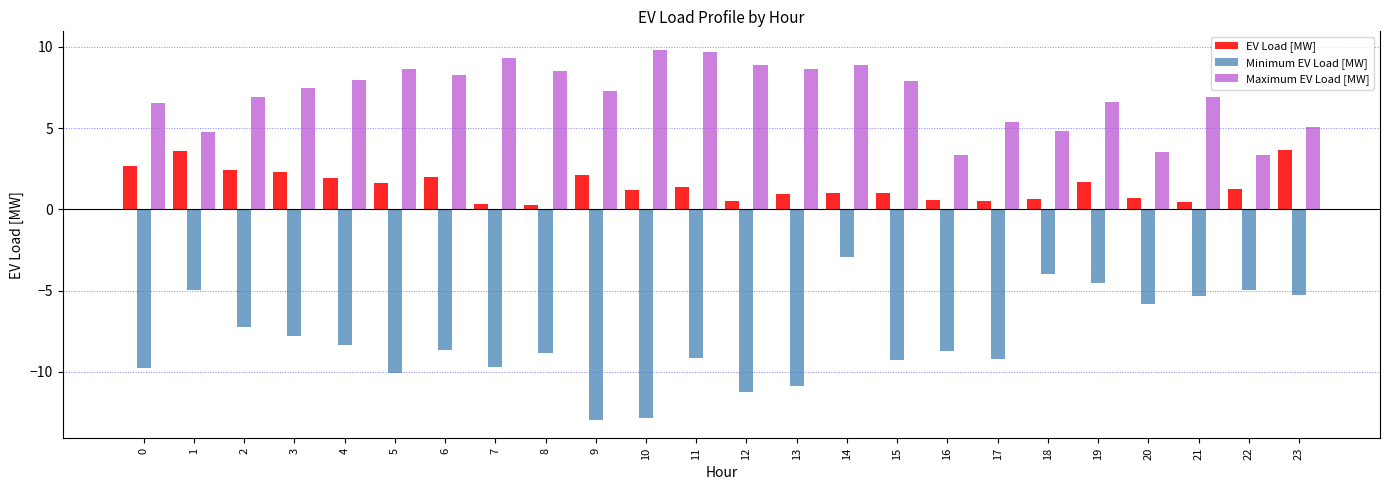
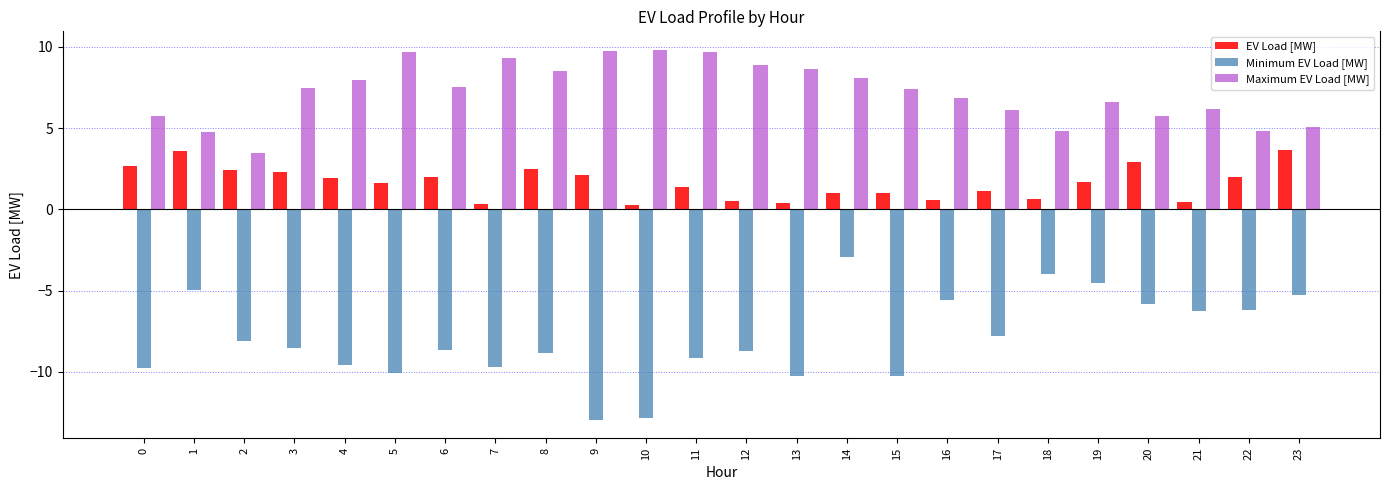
Maximum EV Load [MW], 0: 6.5 -> 5.8
Minimum EV Load [MW], 2: -7.2 -> -8.1
Maximum EV Load [MW], 2: 6.9 -> 3.5
Minimum EV Load [MW], 3: -7.8 -> -8.5
Minimum EV Load [MW], 4: -8.3 -> -9.6
Maximum EV Load [MW], 5: 8.7 -> 9.7
Maximum EV Load [MW], 6: 8.3 -> 7.5
EV Load [MW], 8: 0.3 -> 2.5
Maximum EV Load [MW], 9: 7.3 -> 9.7
EV Load [MW], 10: 1.2 -> 0.3
Minimum EV Load [MW], 12: -11.2 -> -8.7
EV Load [MW], 13: 1.0 -> 0.4
Minimum EV Load [MW], 13: -10.8 -> -10.2
Maximum EV Load [MW], 14: 8.9 -> 8.1
Minimum EV Load [MW], 15: -9.3 -> -10.2
Maximum EV Load [MW], 15: 7.9 -> 7.4
Minimum EV Load [MW], 16: -8.7 -> -5.6
Maximum EV Load [MW], 16: 3.3 -> 6.9
EV Load [MW], 17: 0.5 -> 1.1
Minimum EV Load [MW], 17: -9.2 -> -7.8
Maximum EV Load [MW], 17: 5.4 -> 6.1
EV Load [MW], 20: 0.7 -> 2.9
Maximum EV Load [MW], 20: 3.5 -> 5.7
Minimum EV Load [MW], 21: -5.3 -> -6.3
Maximum EV Load [MW], 21: 6.9 -> 6.2
EV Load [MW], 22: 1.3 -> 2.0
Minimum EV Load [MW], 22: -5.0 -> -6.2
Maximum EV Load [MW], 22: 3.3 -> 4.8
